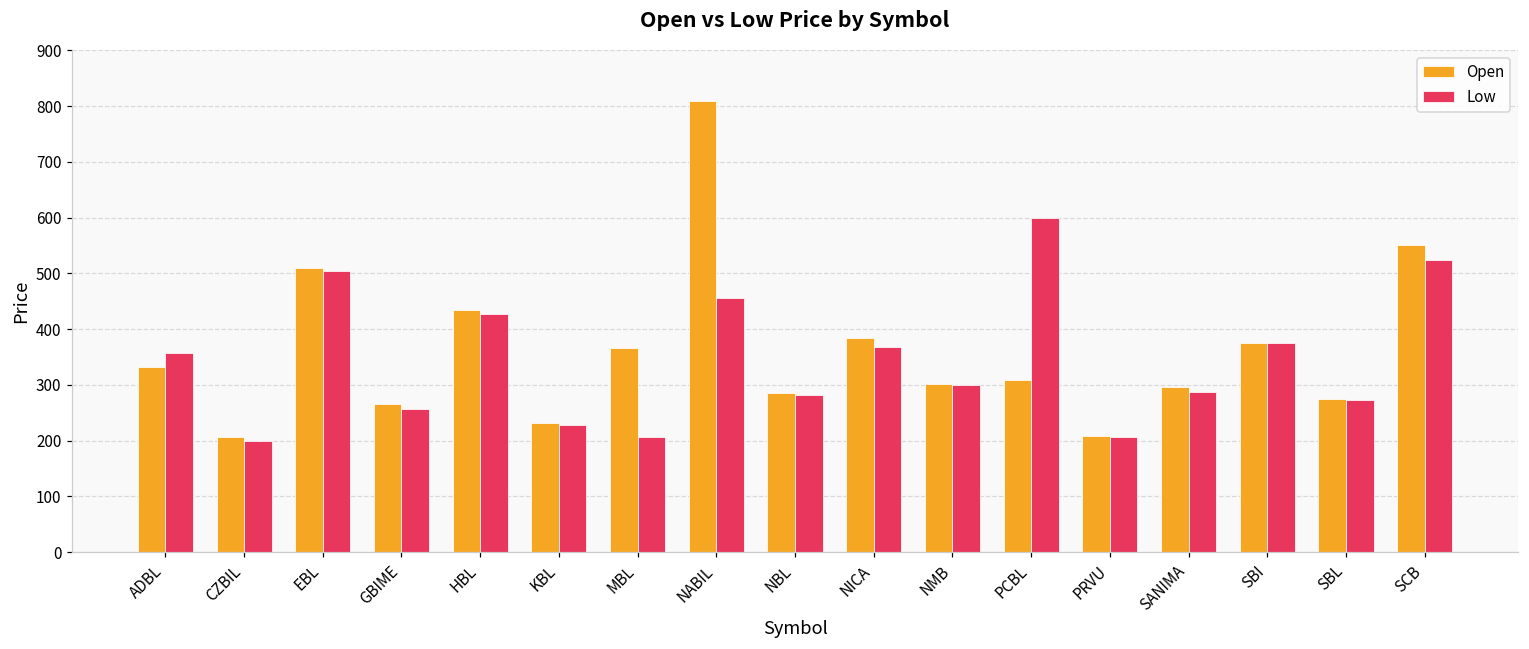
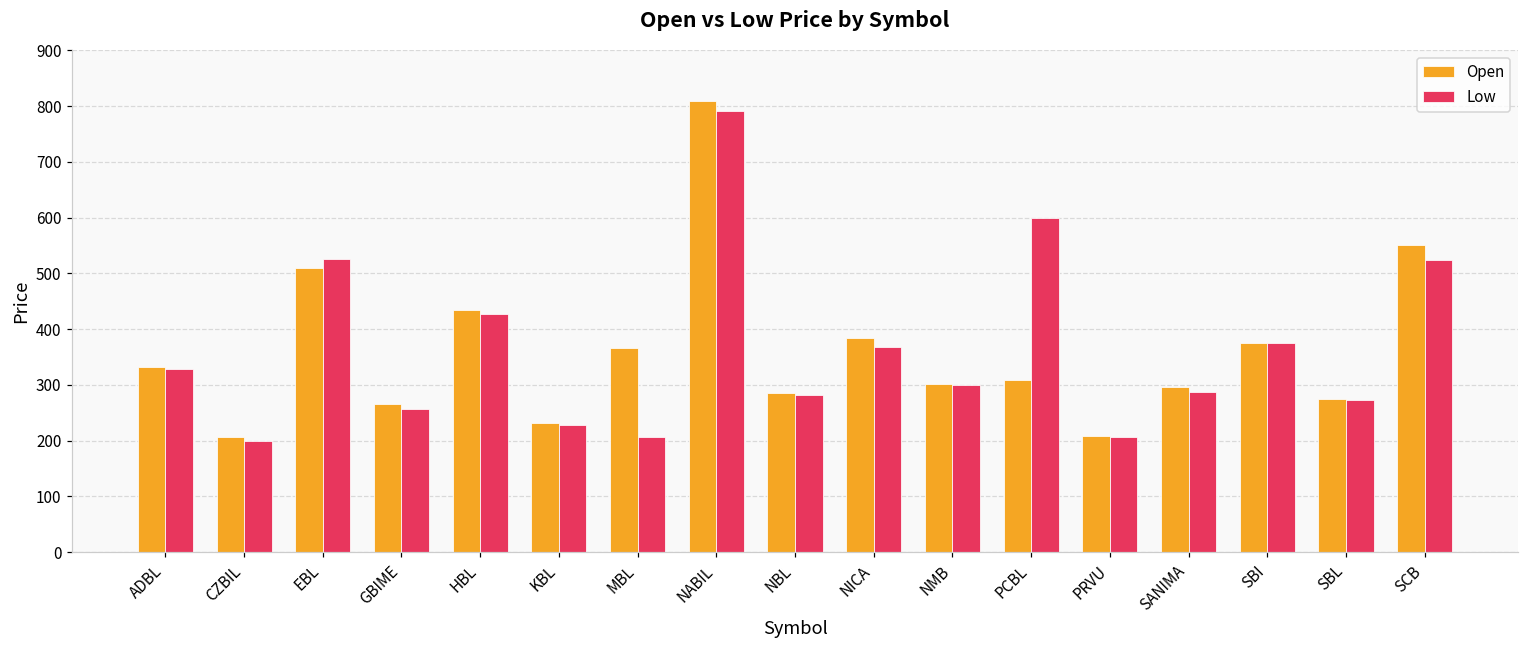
Low, ADBL: 360 -> 330
Low, EBL: 510 -> 530
Low, NABIL: 460 -> 790
